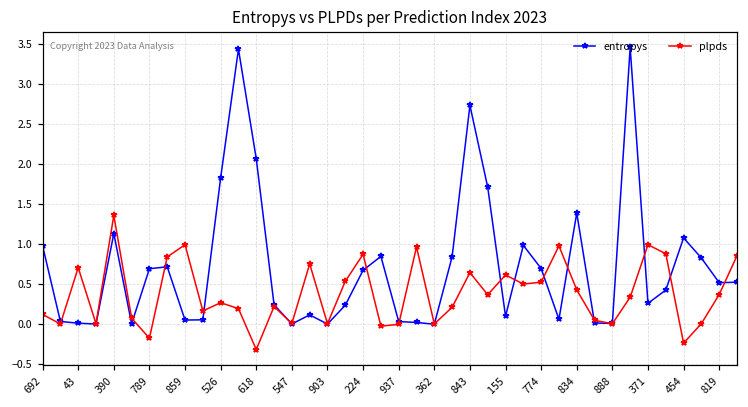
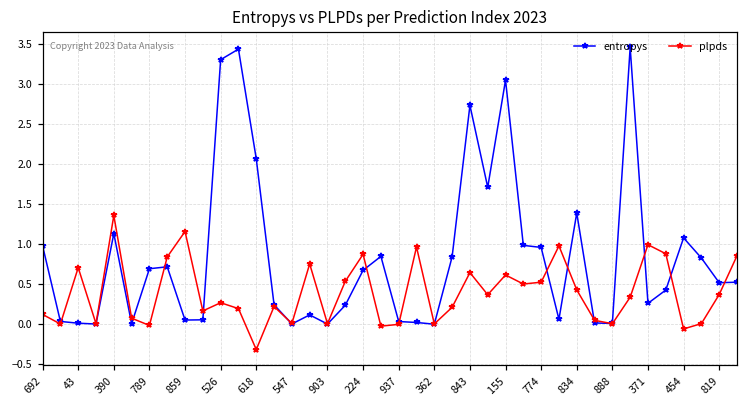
plpds, 789: -0.2 -> 0.0
plpds, 859: 1.0 -> 1.2
entropys, 526: 1.8 -> 3.3
entropys, 155: 0.1 -> 3.1
entropys, 774: 0.7 -> 1.0
plpds, 454: -0.2 -> -0.1
